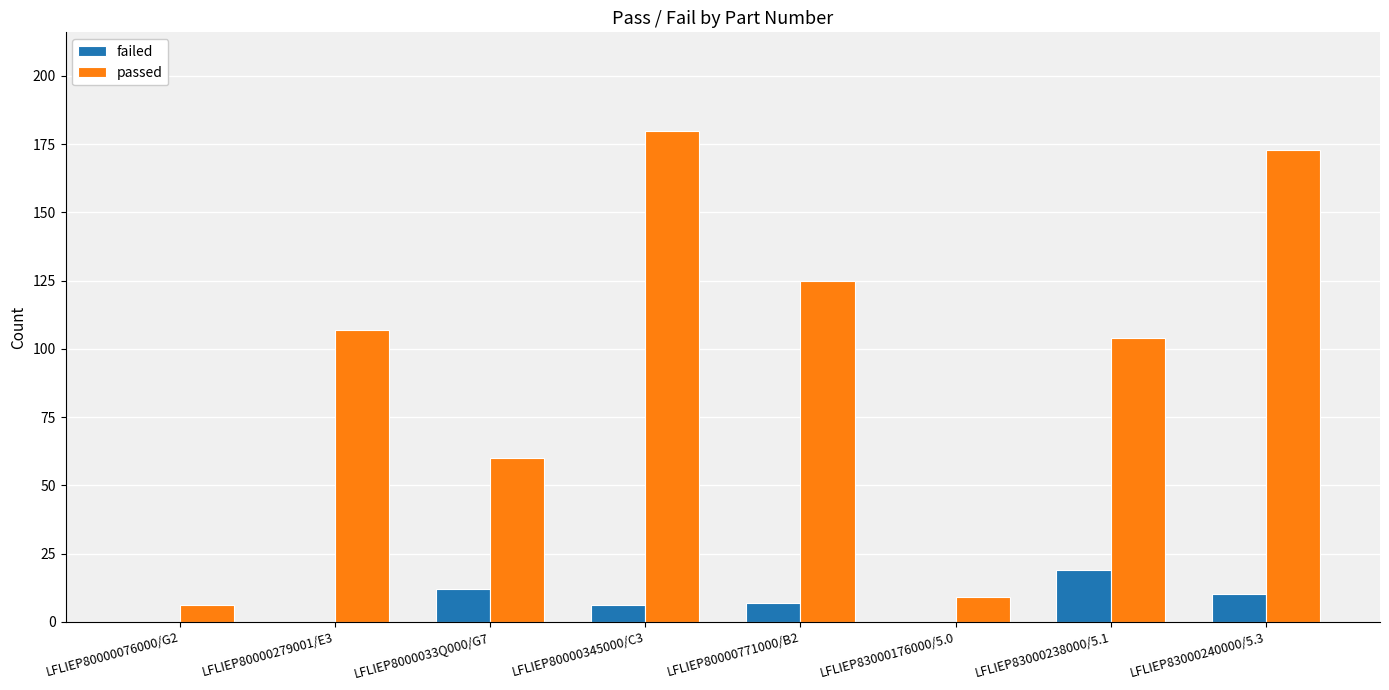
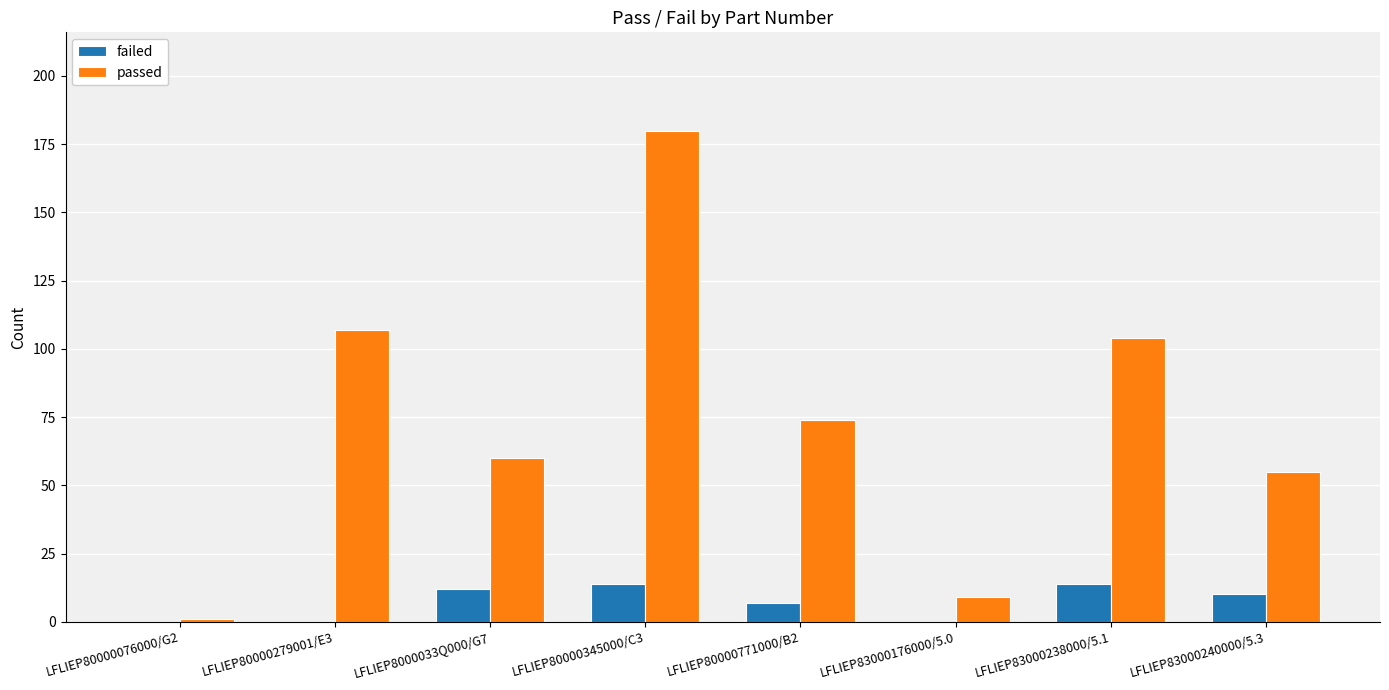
passed, LFLIEP80000076000/G2: 6 -> 1
failed, LFLIEP80000345000/C3: 6 -> 14
passed, LFLIEP80000771000/B2: 125 -> 74
failed, LFLIEP83000238000/5.1: 19 -> 14
passed, LFLIEP83000240000/5.3: 173 -> 55
